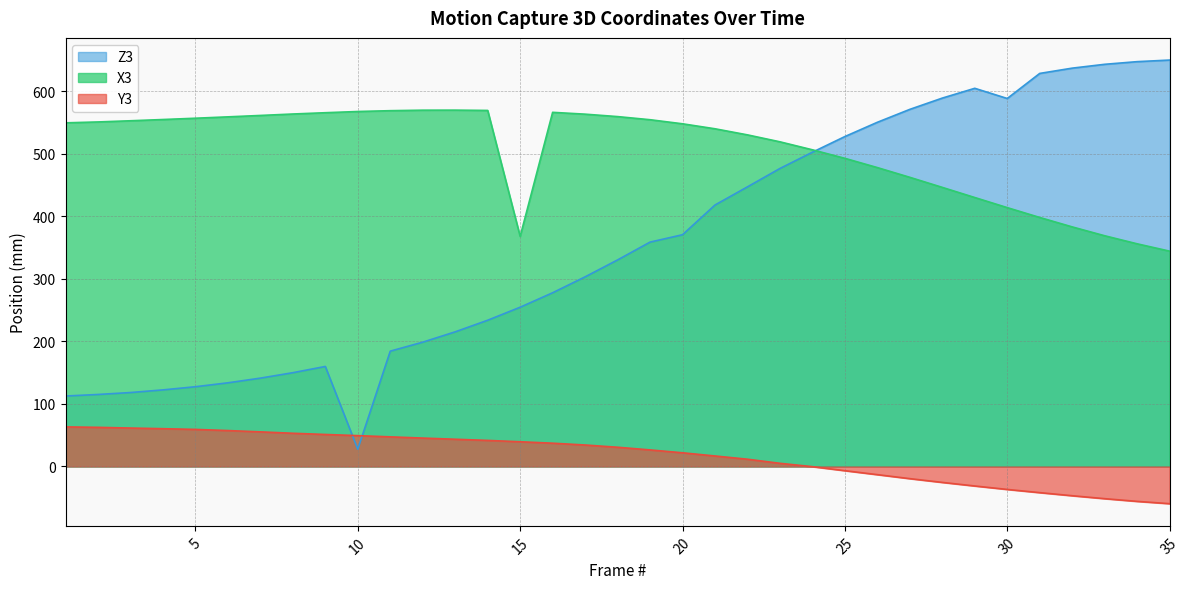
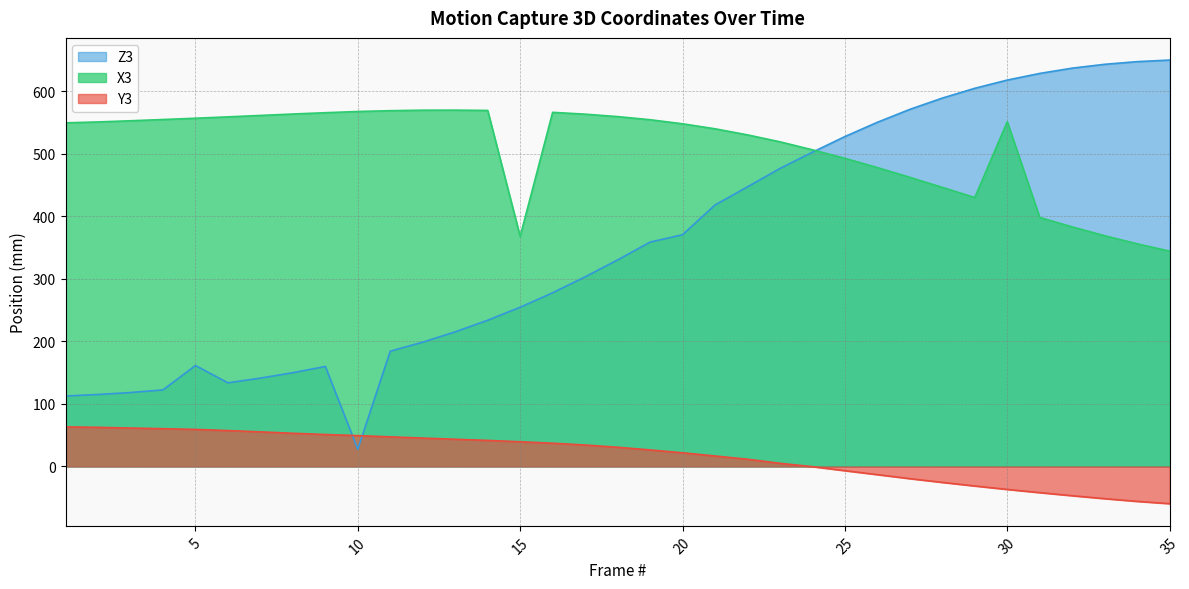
Z3, 5: 130 -> 160
Z3, 30: 590 -> 620
X3, 30: 410 -> 550
